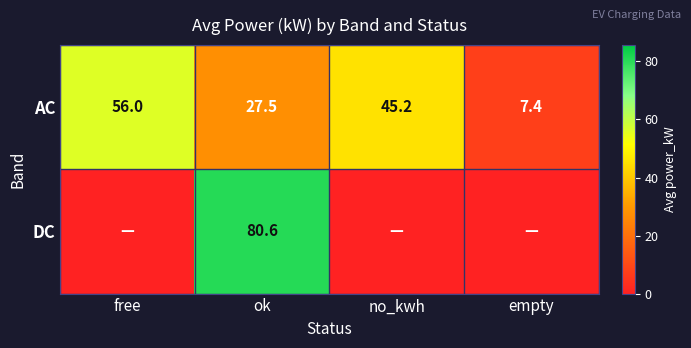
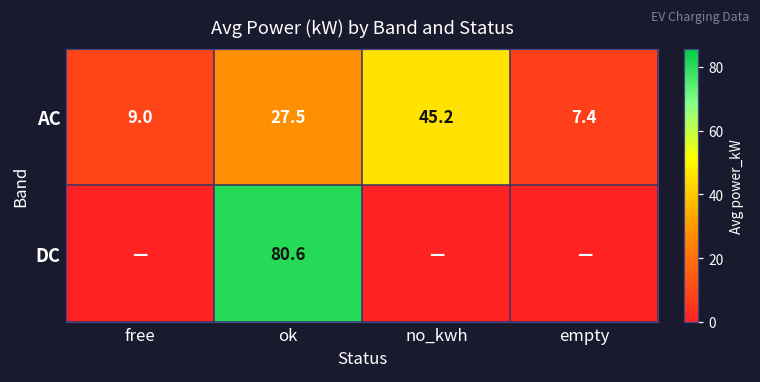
AC, free: 56.0 -> 9.0
